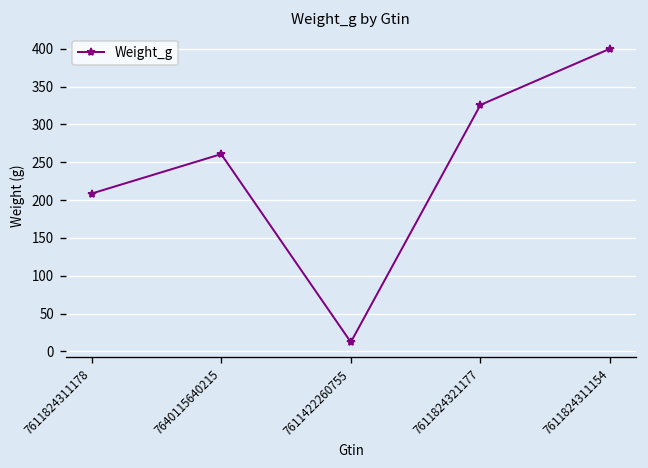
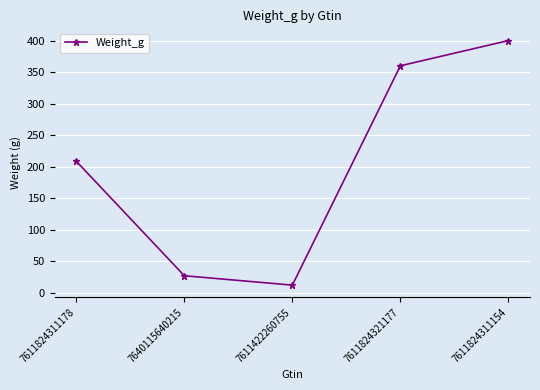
7640115640215: 260 -> 30
7611824321177: 330 -> 360
